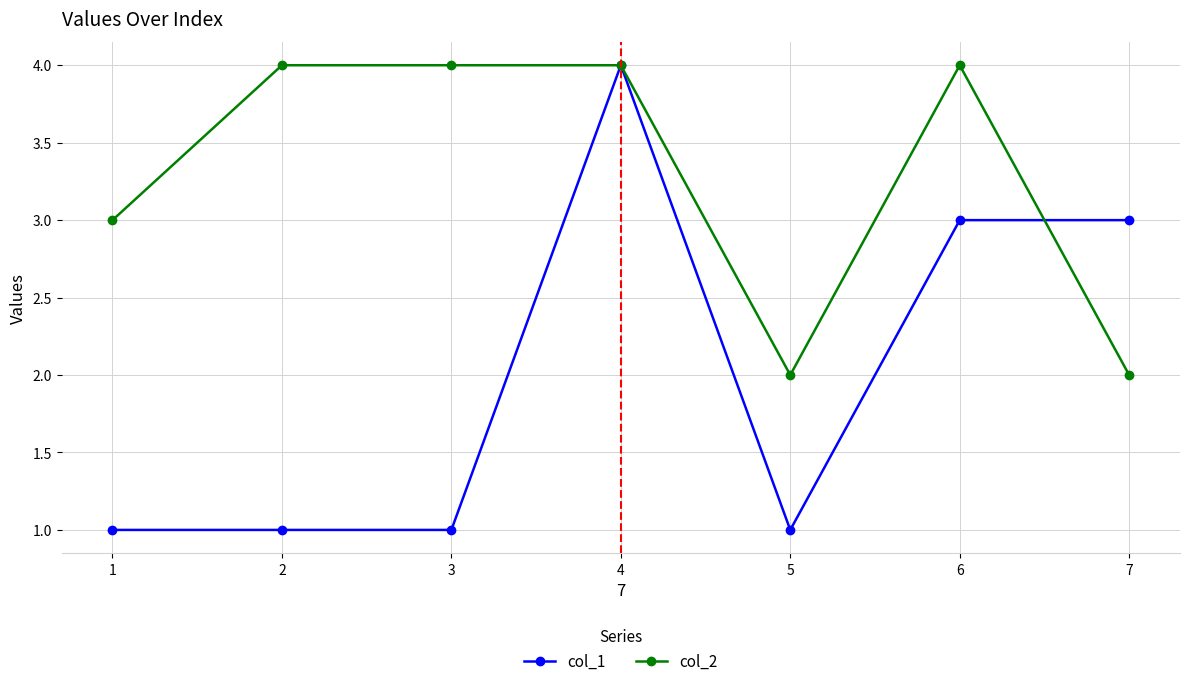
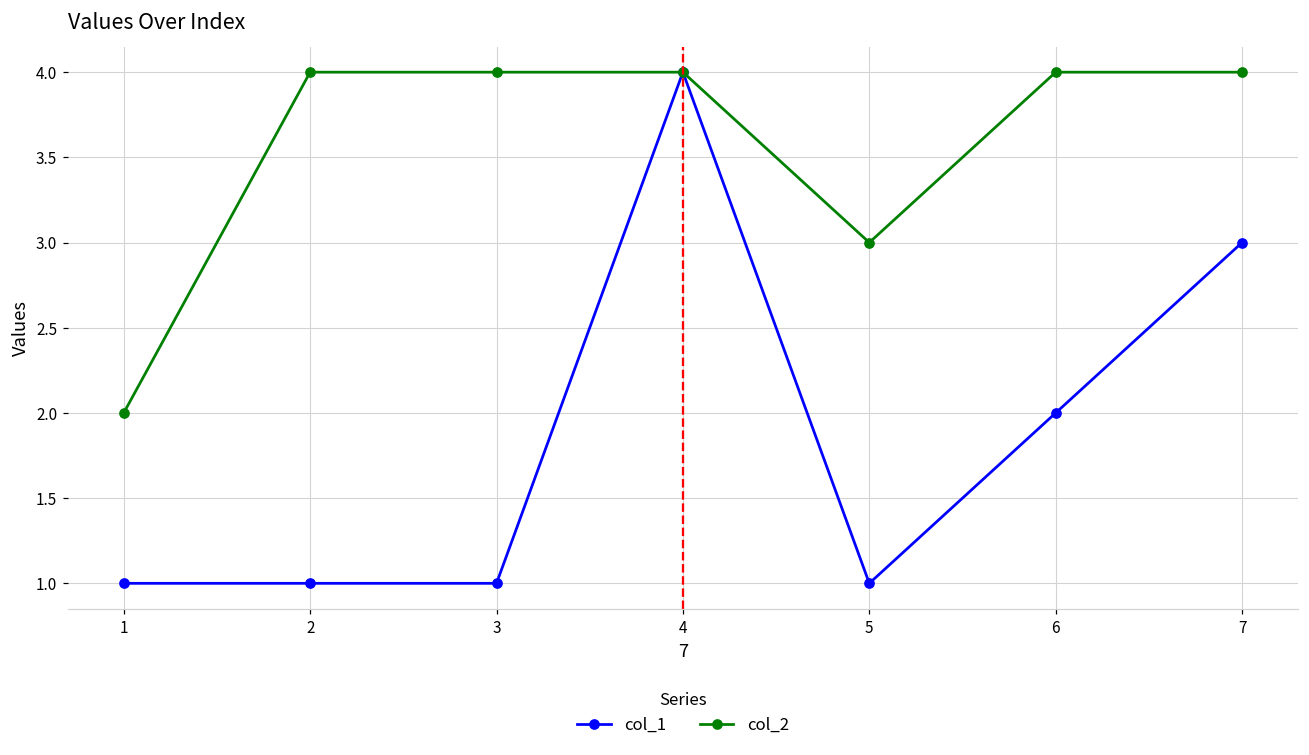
col_2, 1: 3 -> 2
col_2, 5: 2 -> 3
col_1, 6: 3 -> 2
col_2, 7: 2 -> 4
